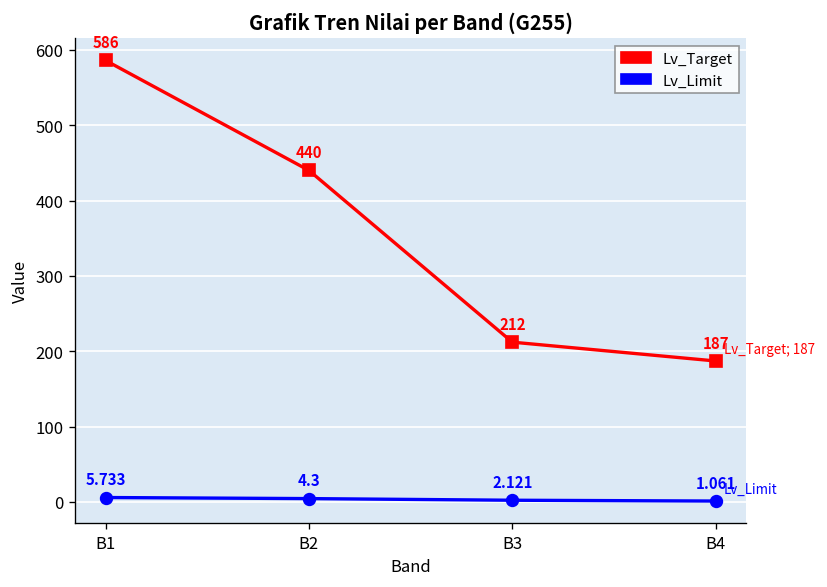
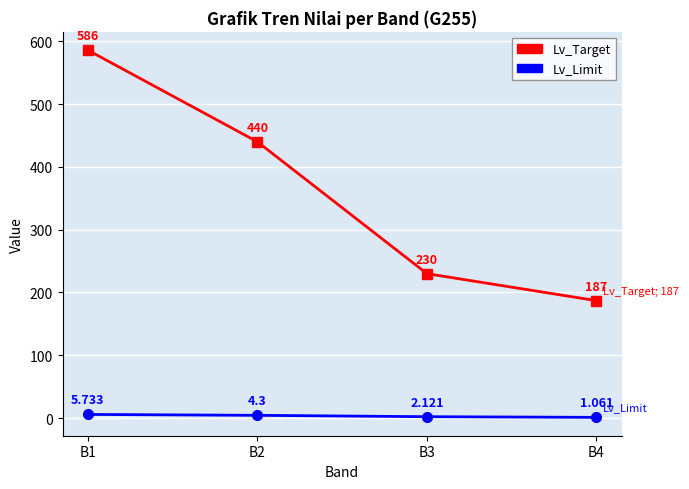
Lv_Target, B3: 212 -> 230
